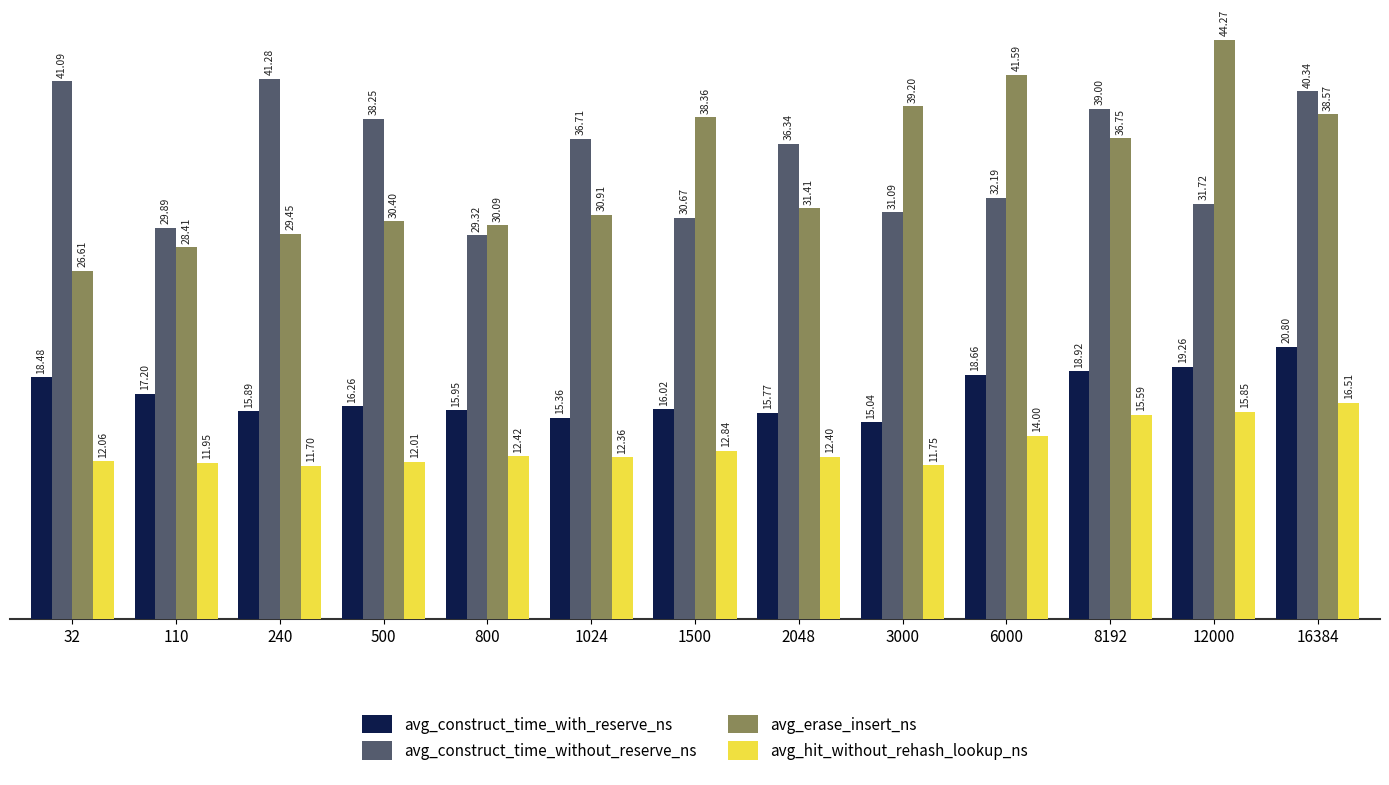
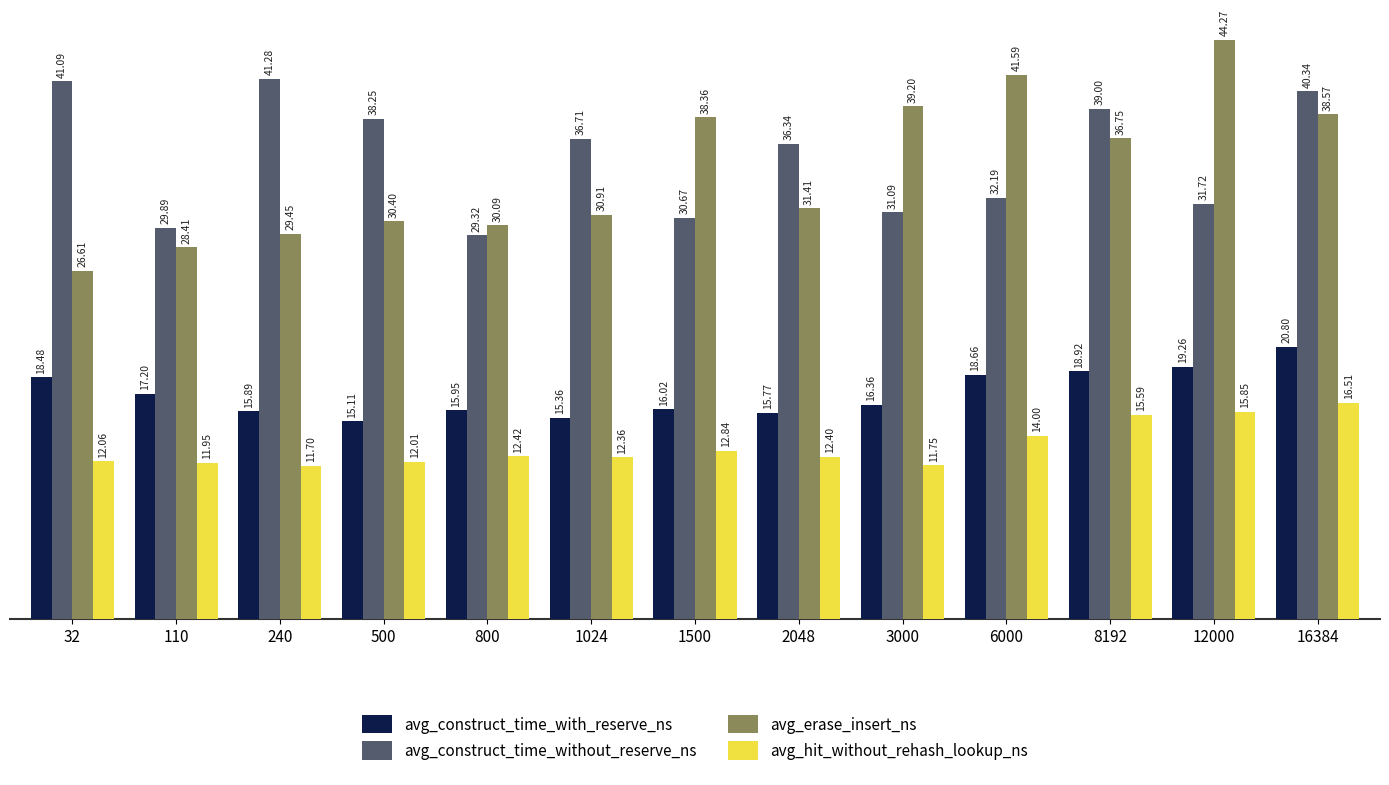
avg_construct_time_with_reserve_ns, 500: 16.26 -> 15.11
avg_construct_time_with_reserve_ns, 3000: 15.04 -> 16.36
